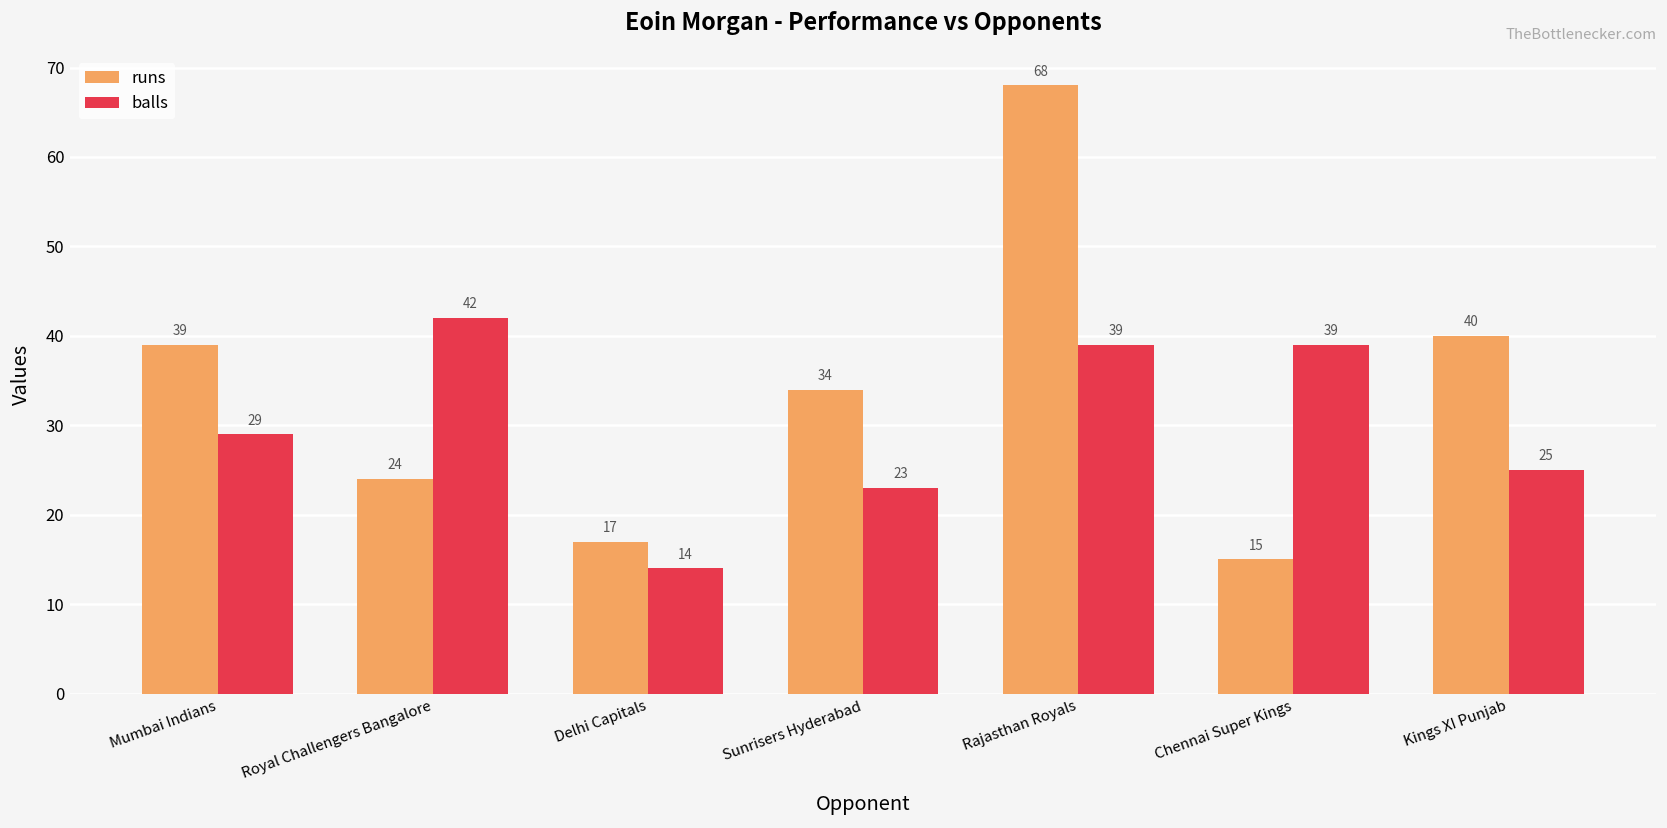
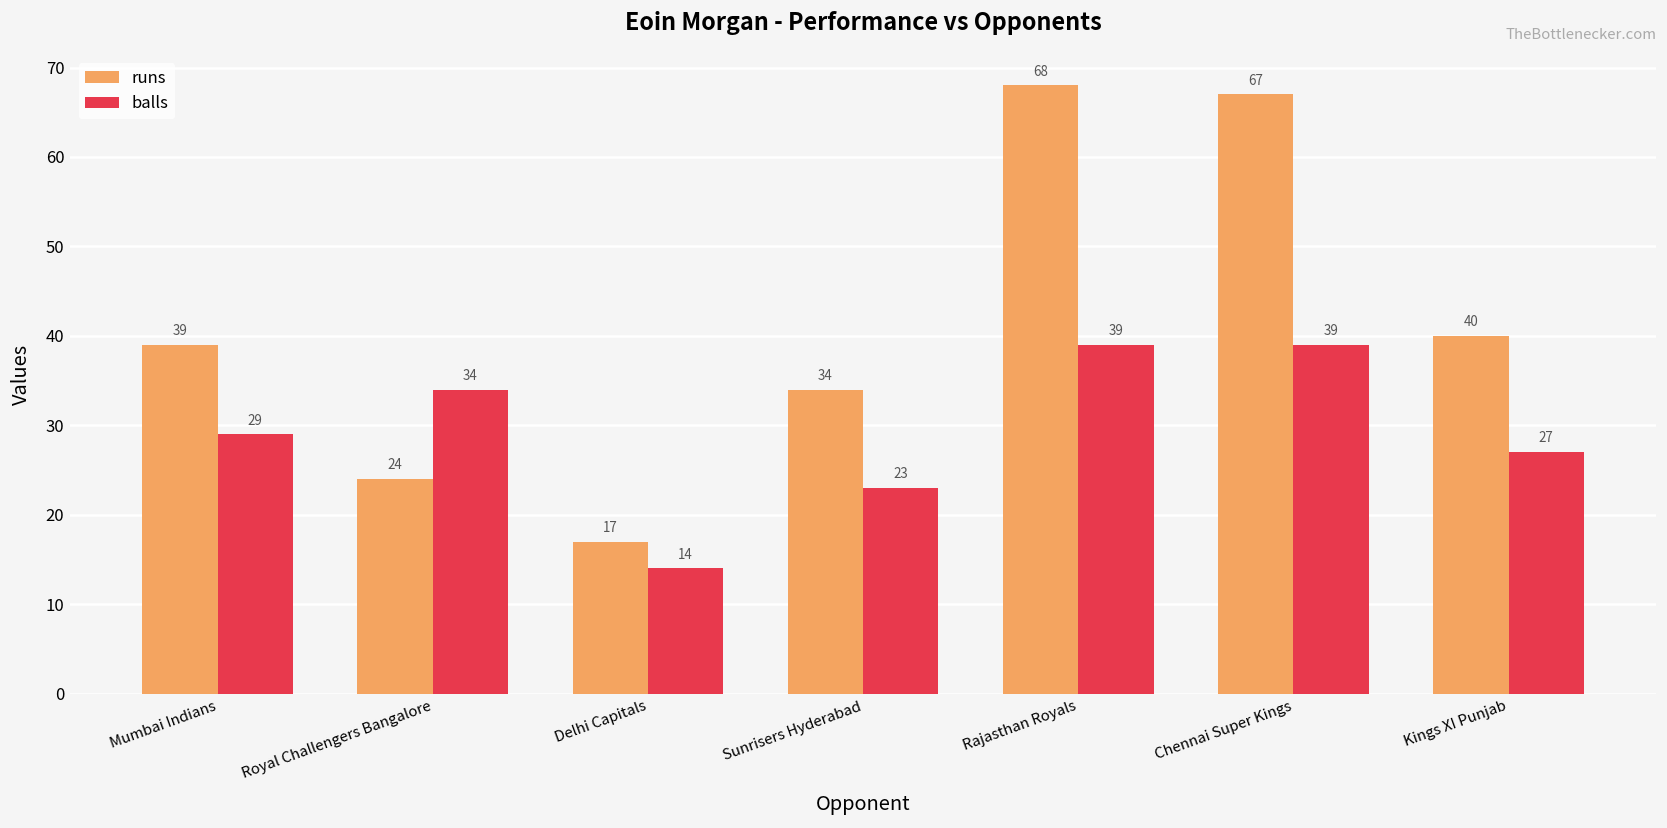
balls, Royal Challengers Bangalore: 42 -> 34
runs, Chennai Super Kings: 15 -> 67
balls, Kings XI Punjab: 25 -> 27
